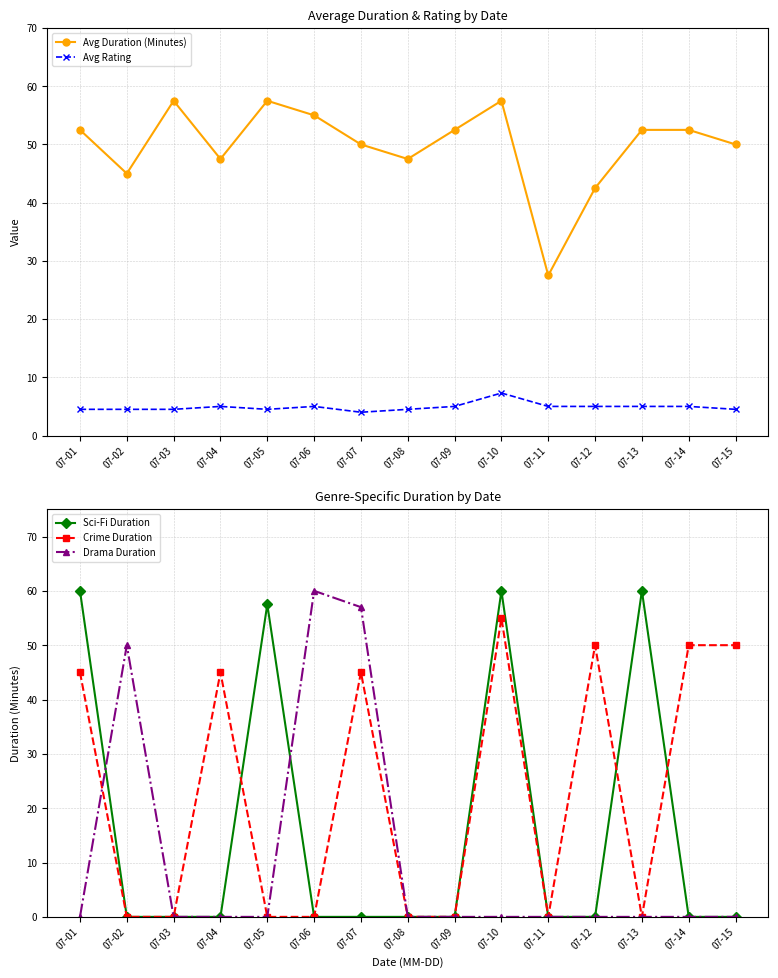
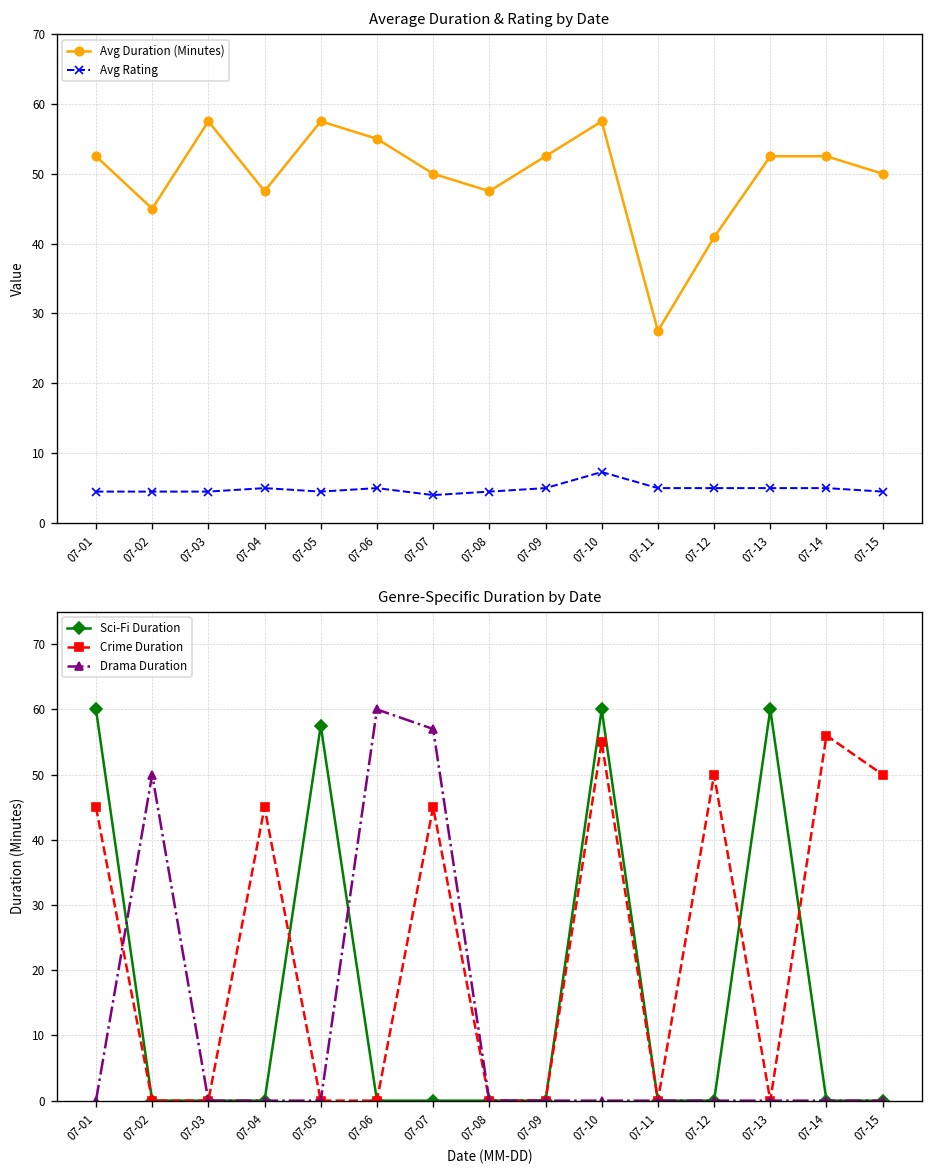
Average Duration & Rating by Date, Avg Duration (Minutes), 07-12: 43 -> 41
Genre-Specific Duration by Date, Crime Duration, 07-14: 50 -> 56
